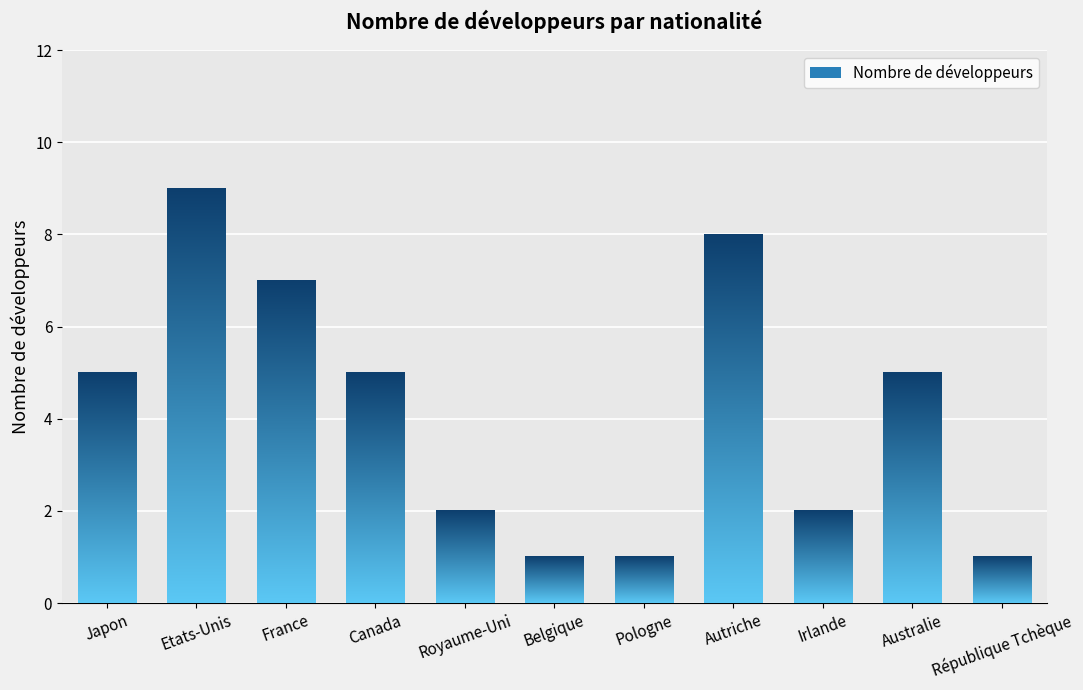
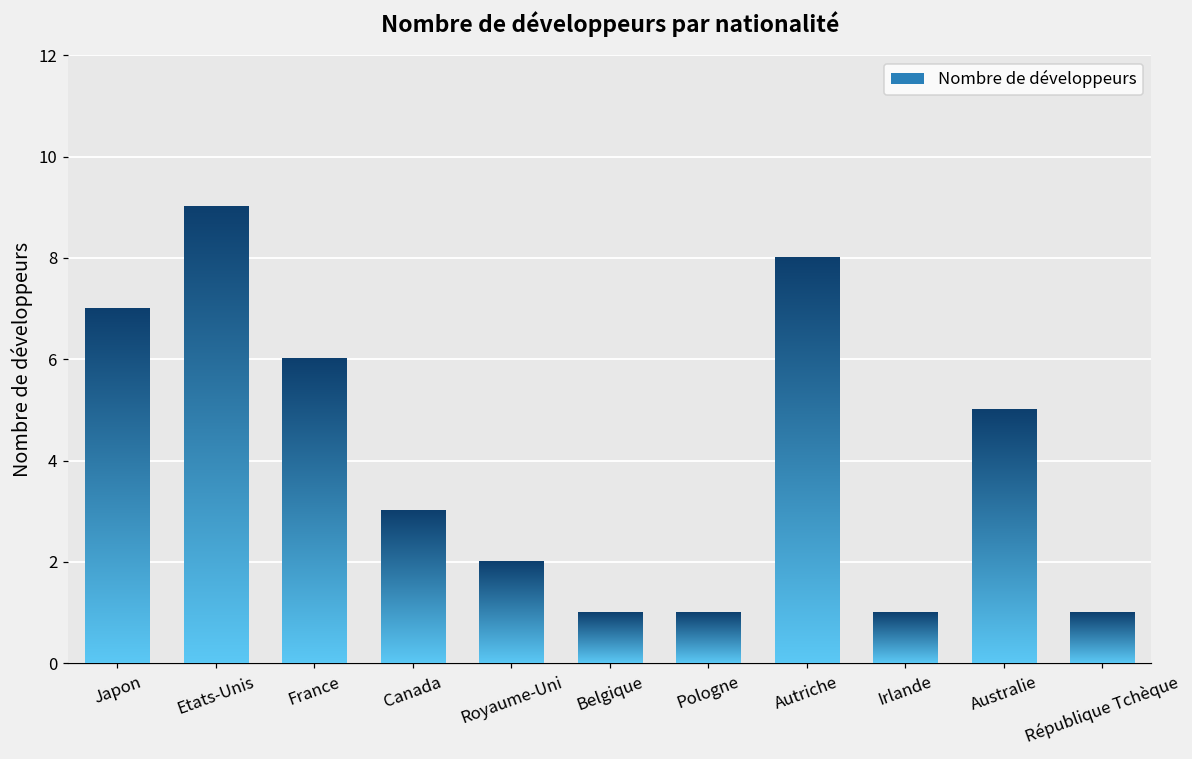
Japon: 5 -> 7
France: 7 -> 6
Canada: 5 -> 3
Irlande: 2 -> 1
